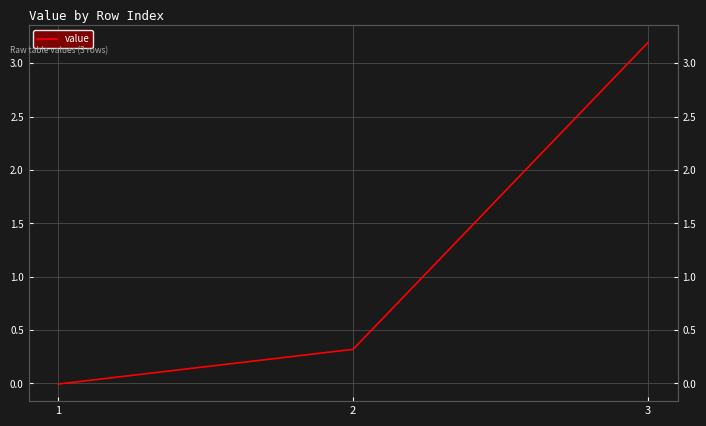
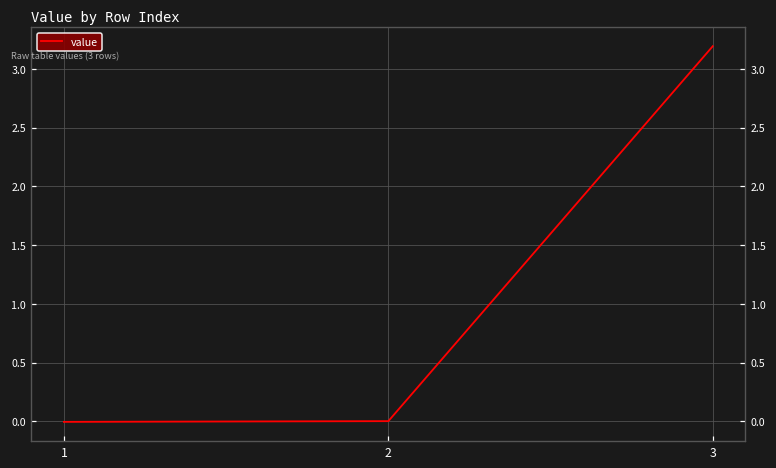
2: 0.32 -> 0.00
